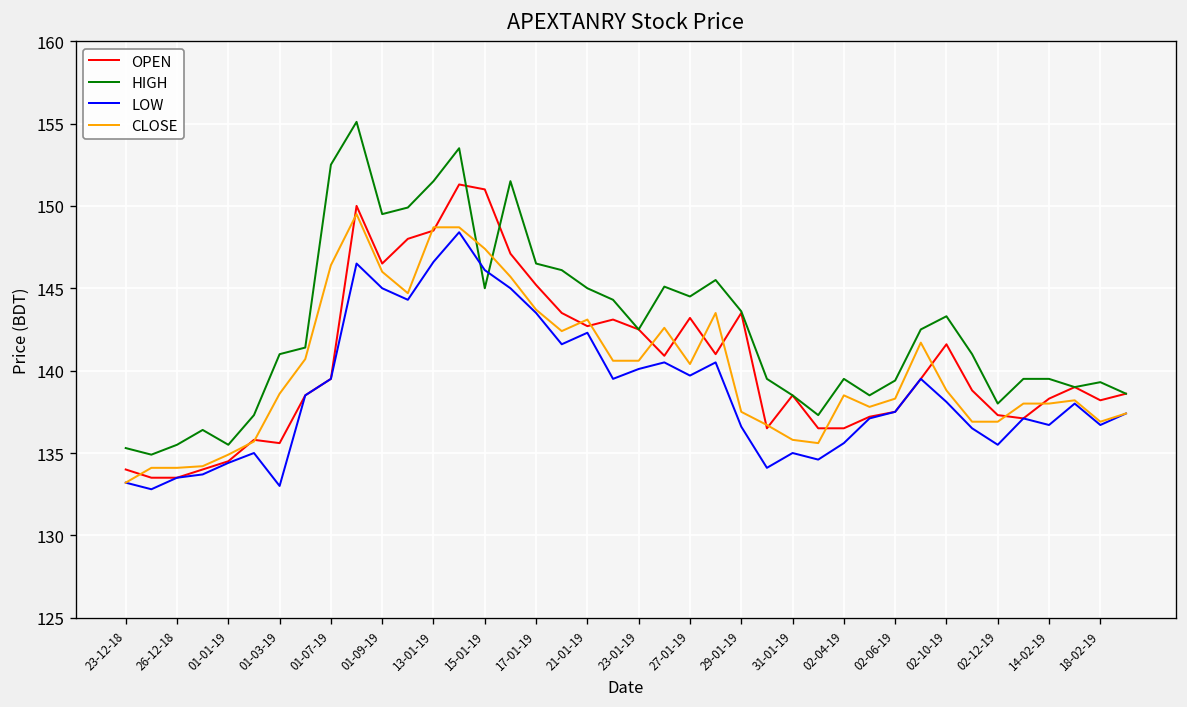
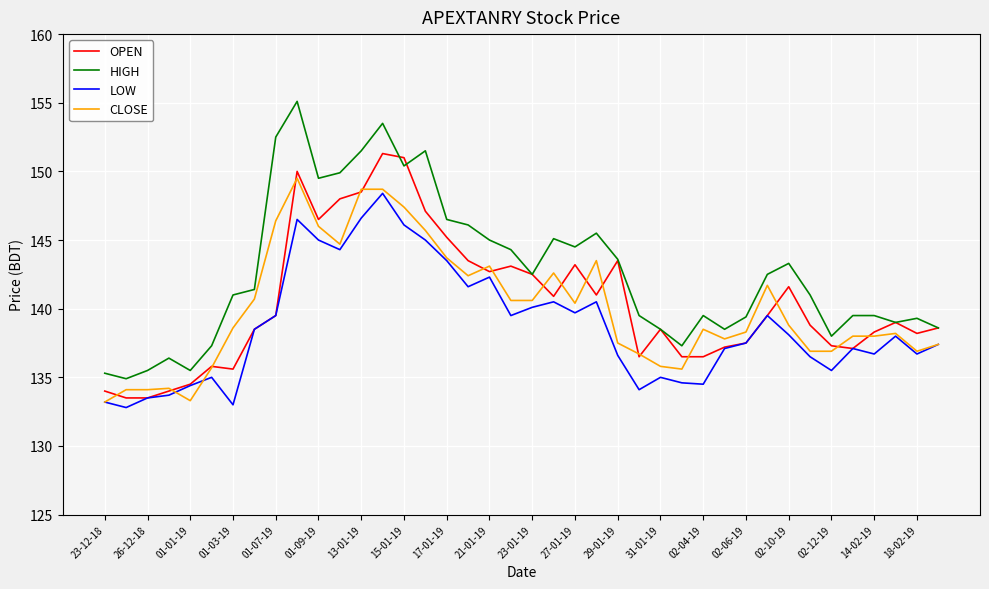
CLOSE, 01-01-19: 134.9 -> 133.3
HIGH, 15-01-19: 145.0 -> 150.4
LOW, 02-04-19: 135.6 -> 134.5
